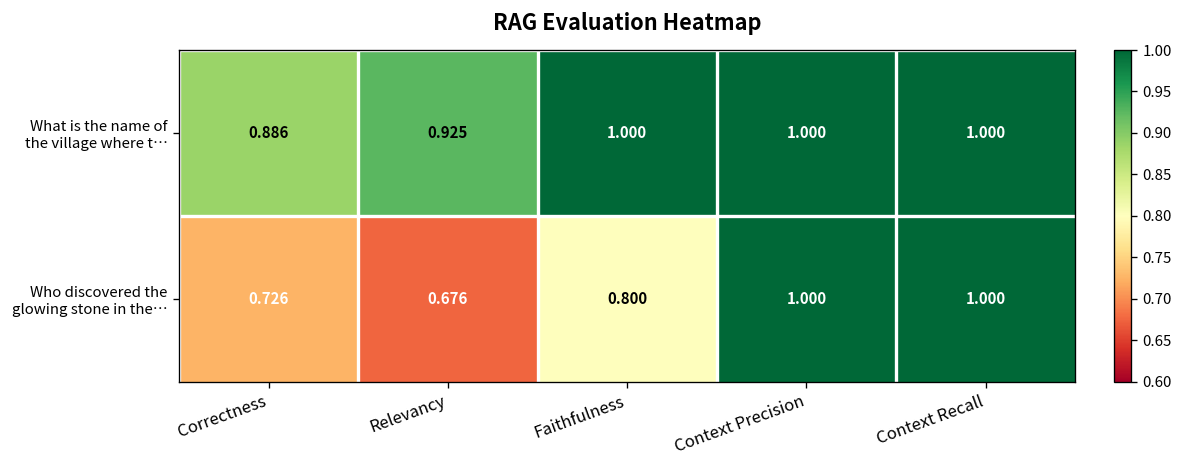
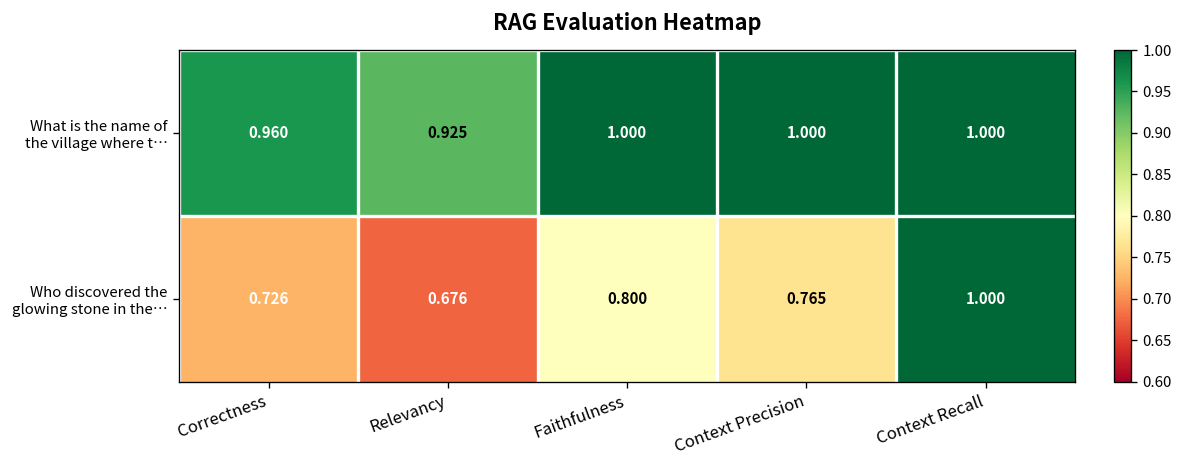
What is the name of the village where t…, Correctness: 0.886 -> 0.960
Who discovered the glowing stone in the…, Context Precision: 1.000 -> 0.765
